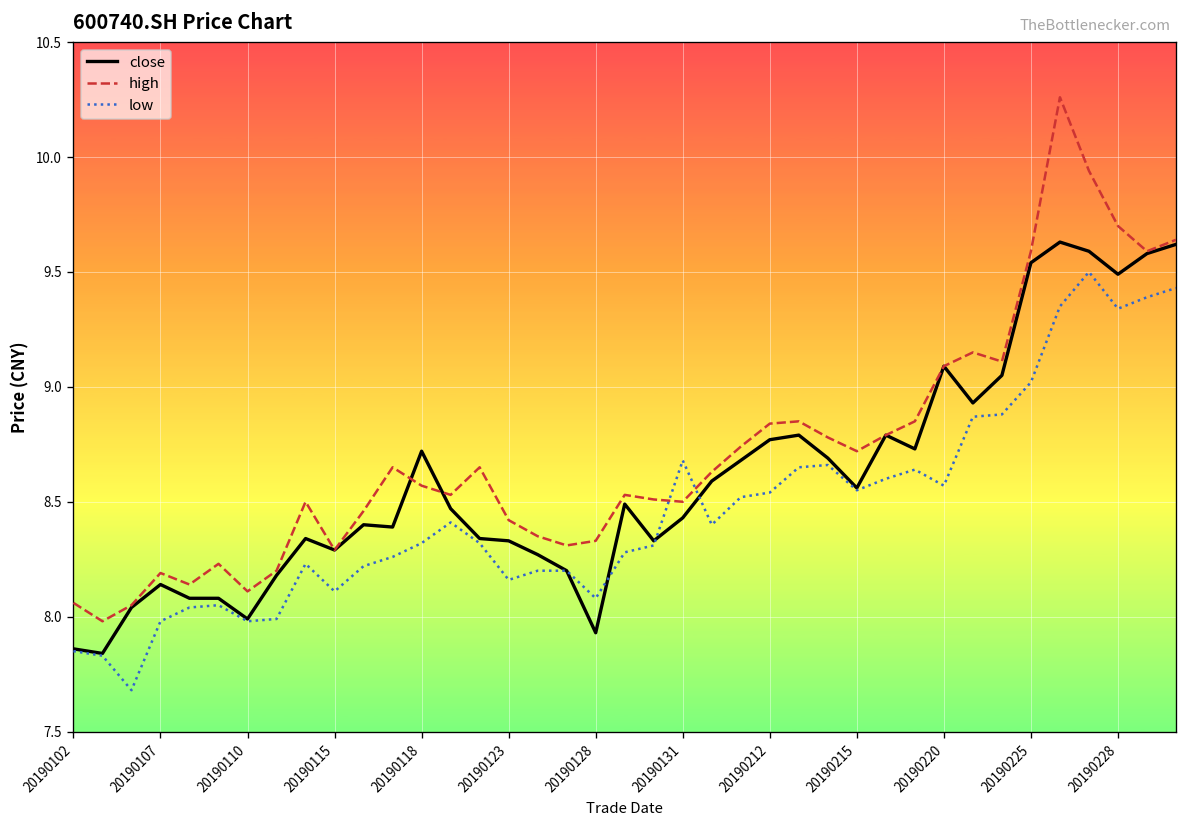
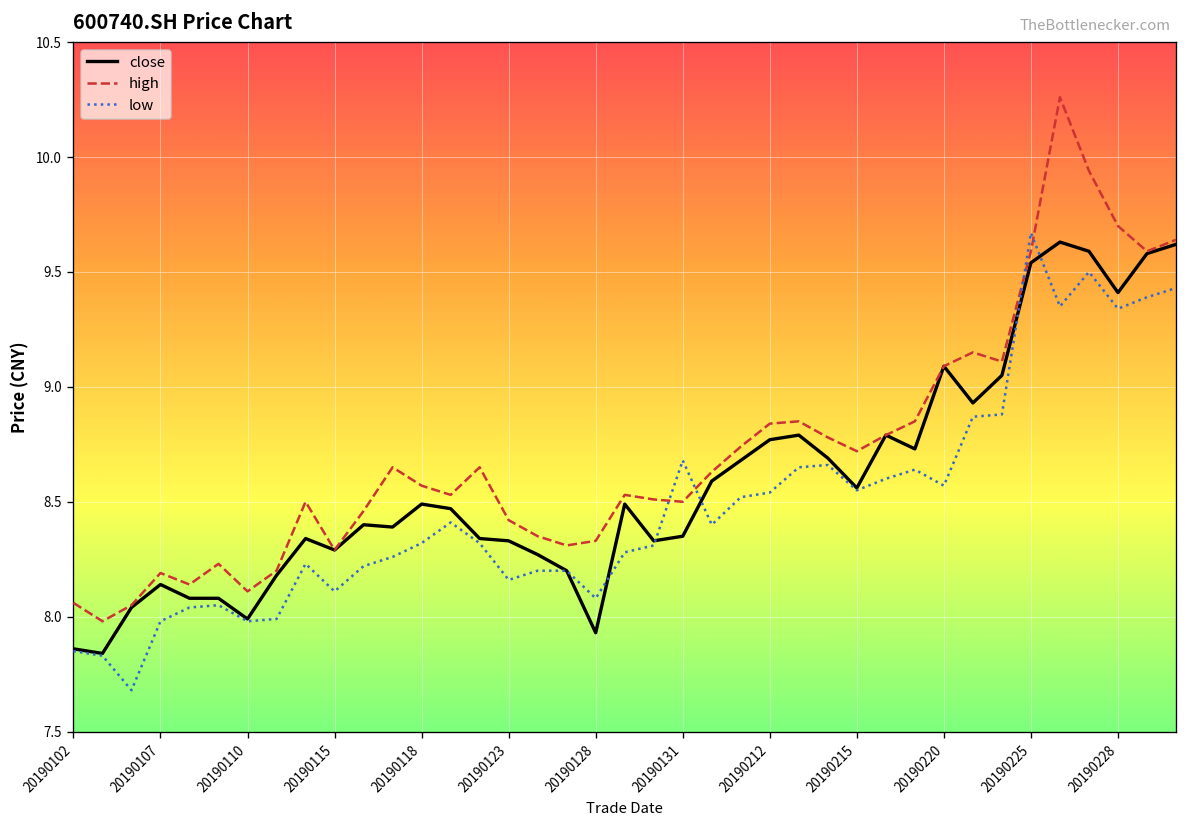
close, 20190118: 8.72 -> 8.49
close, 20190131: 8.43 -> 8.35
low, 20190225: 9.02 -> 9.67
close, 20190228: 9.49 -> 9.41
